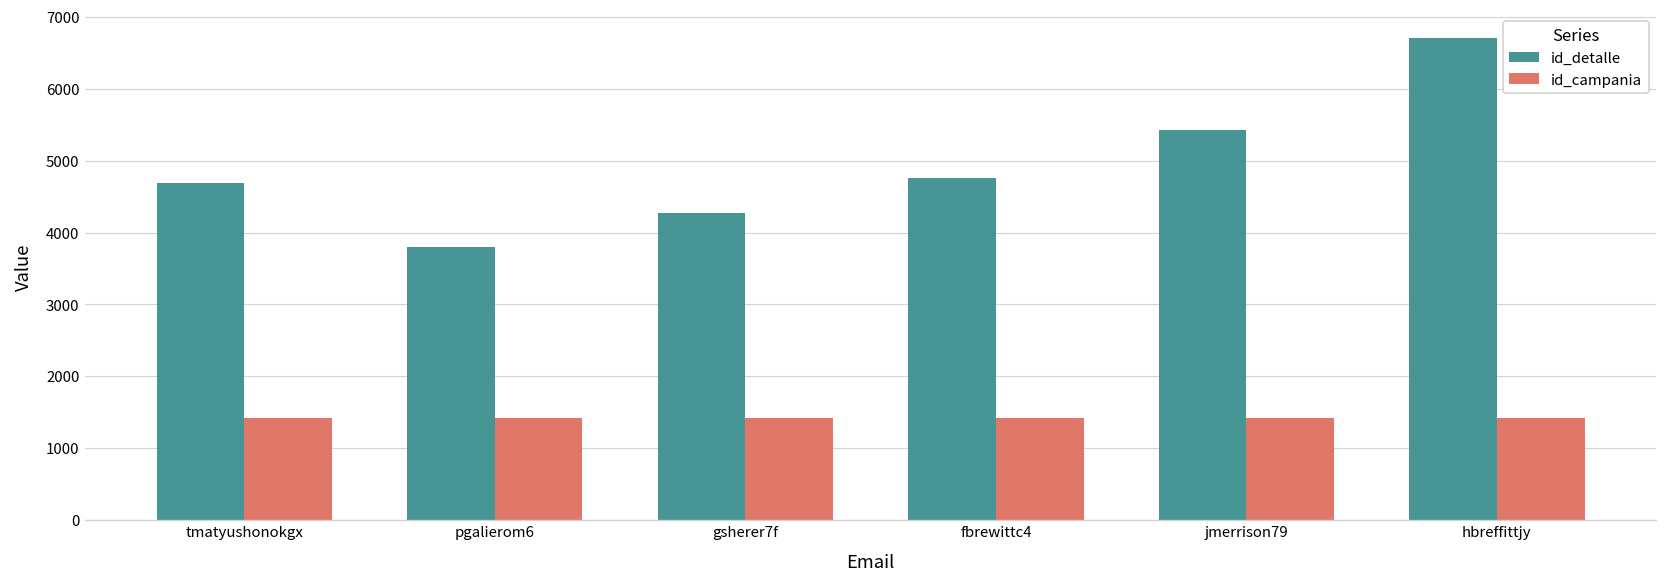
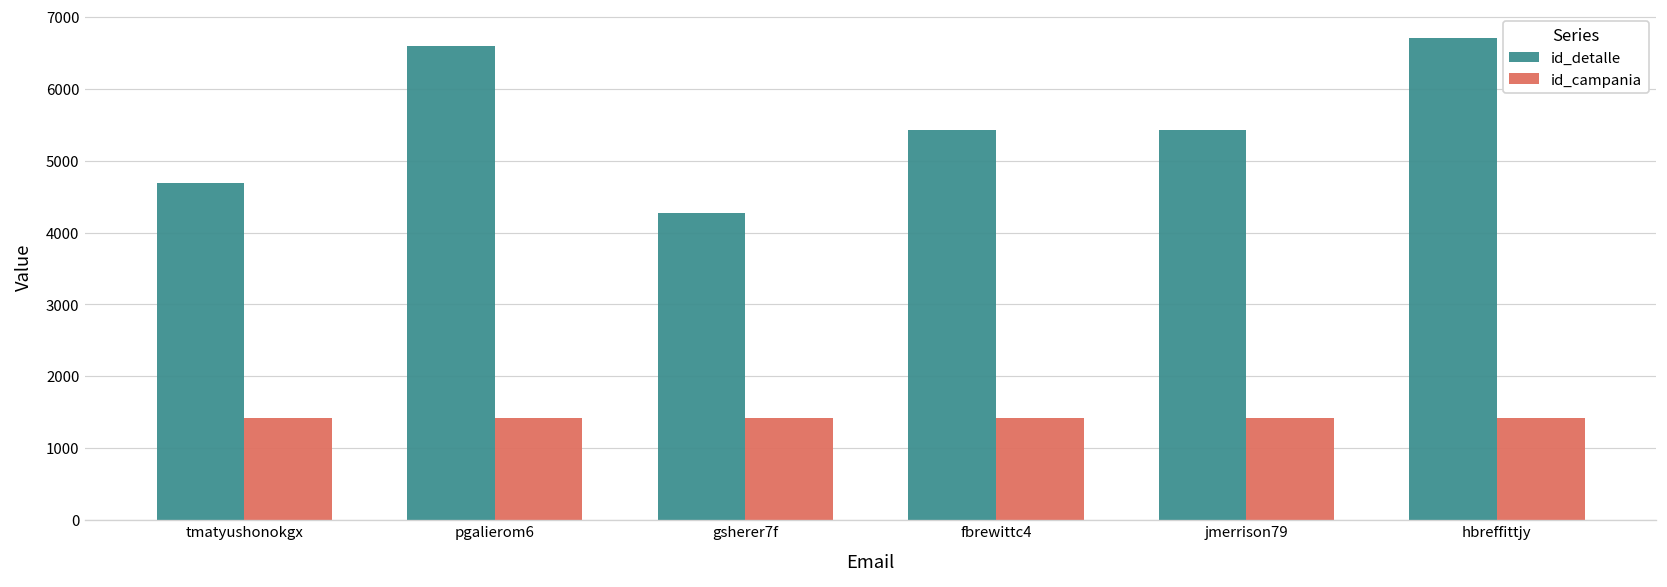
id_detalle, pgalierom6: 3800 -> 6600
id_detalle, fbrewittc4: 4800 -> 5400
